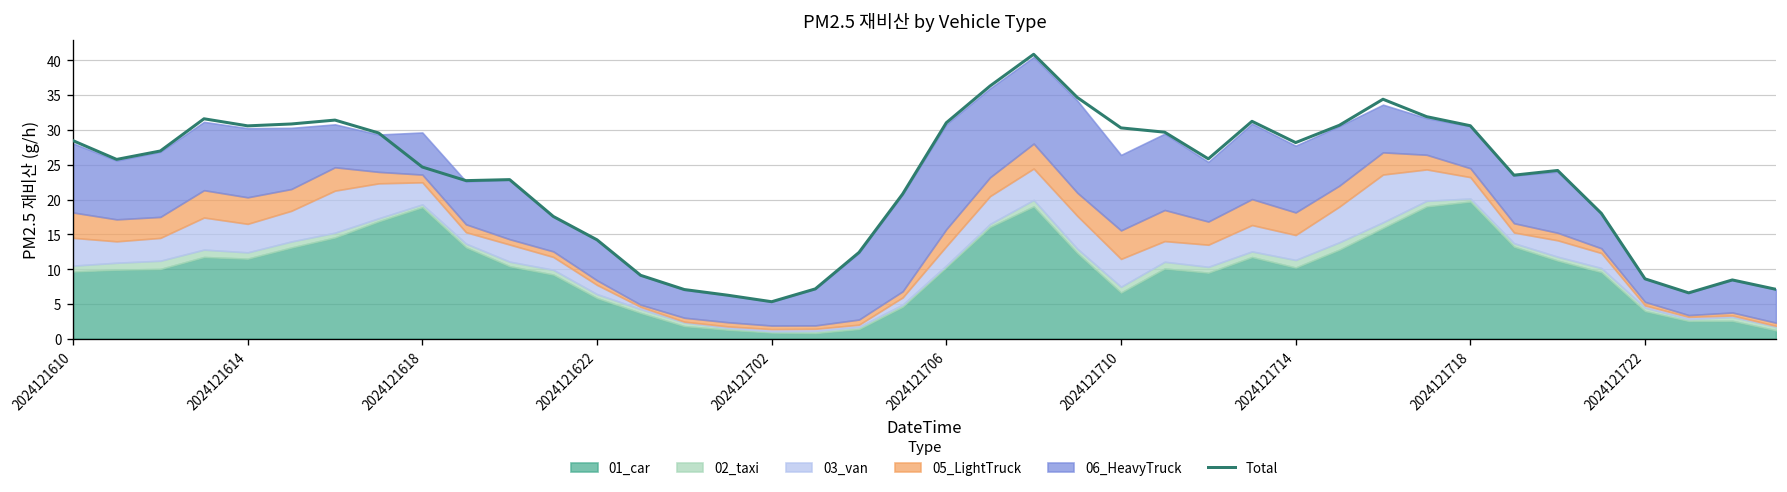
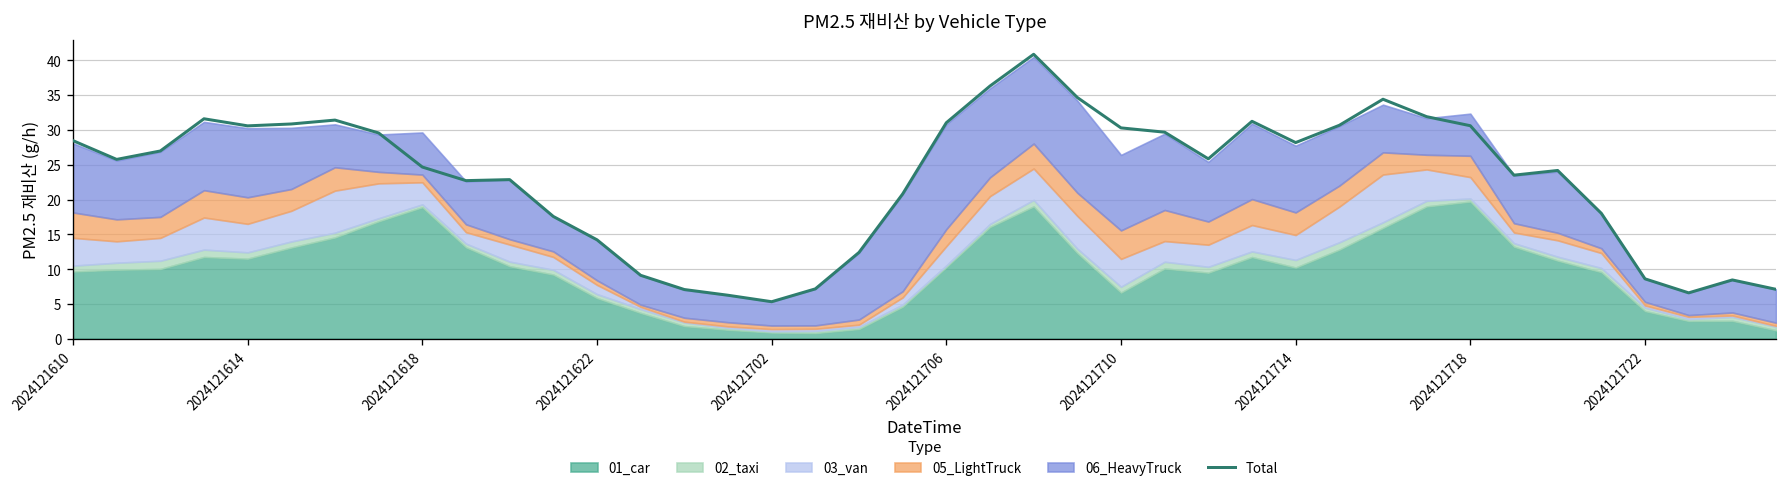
05_LightTruck, 2024121718: 1 -> 3
